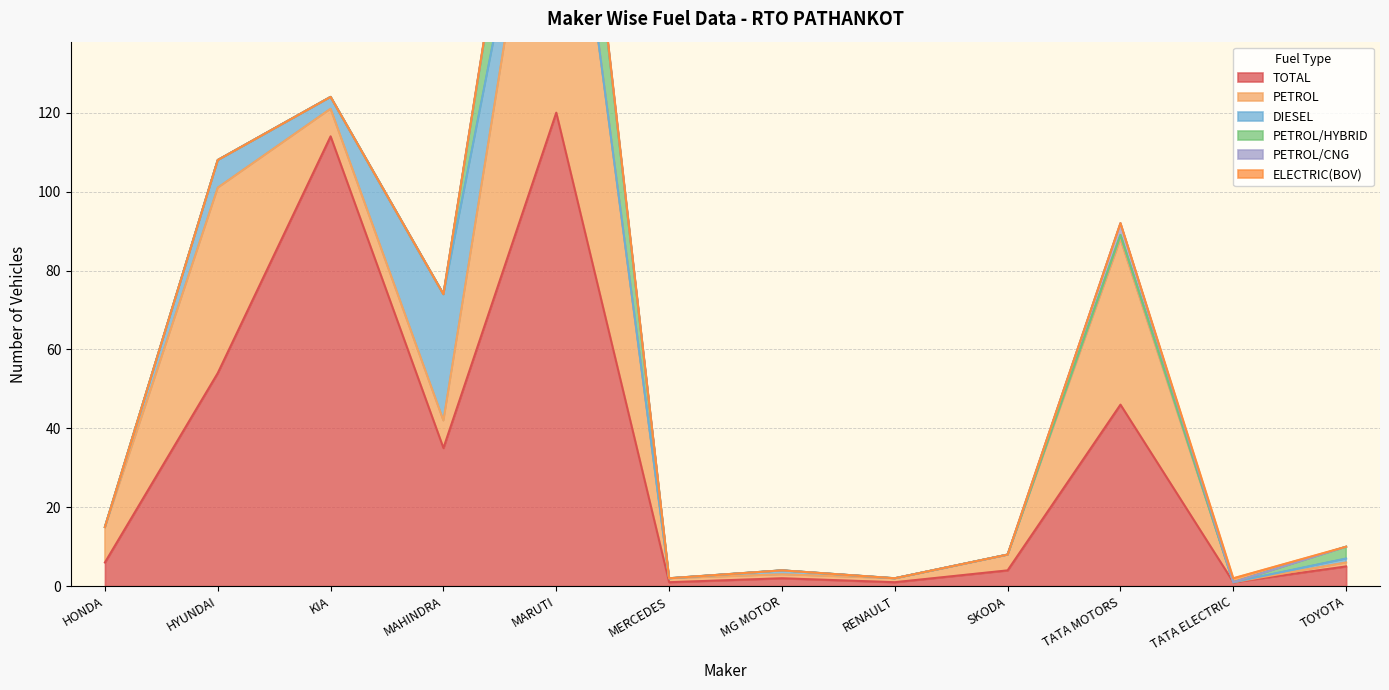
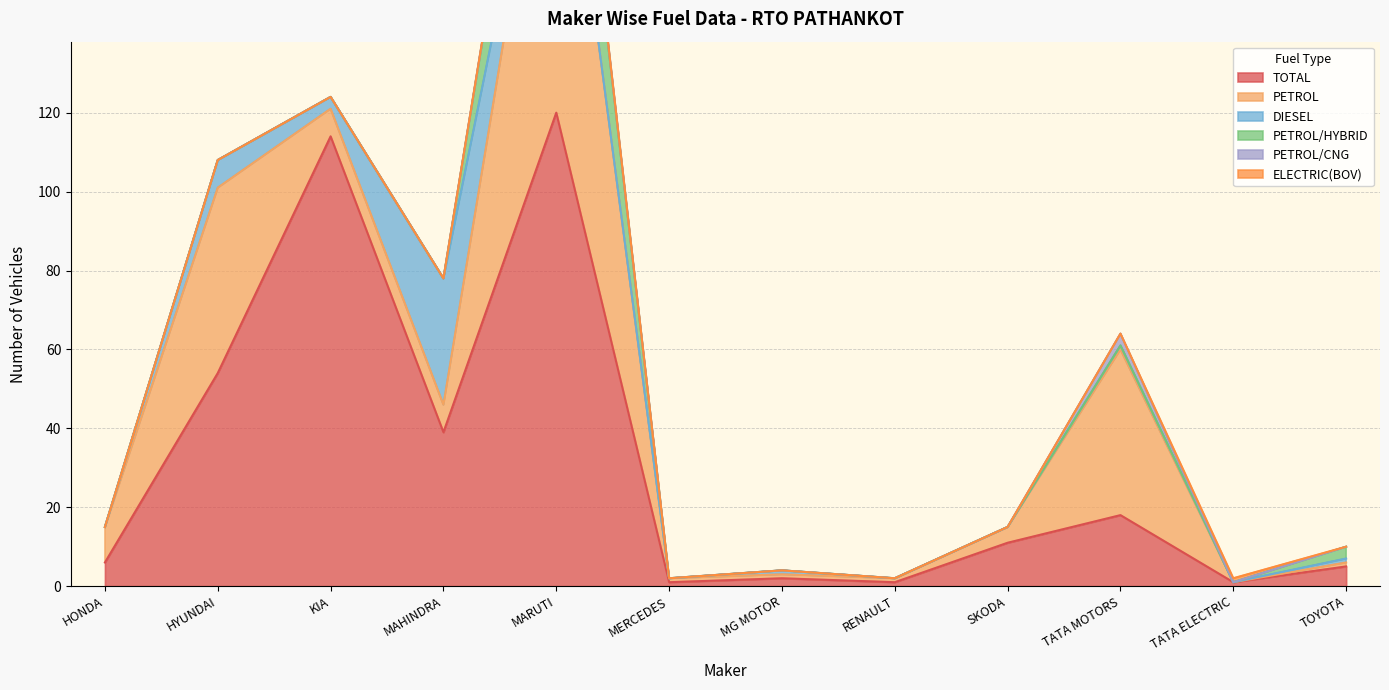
TOTAL, MAHINDRA: 35 -> 39
TOTAL, SKODA: 4 -> 11
TOTAL, TATA MOTORS: 46 -> 18
